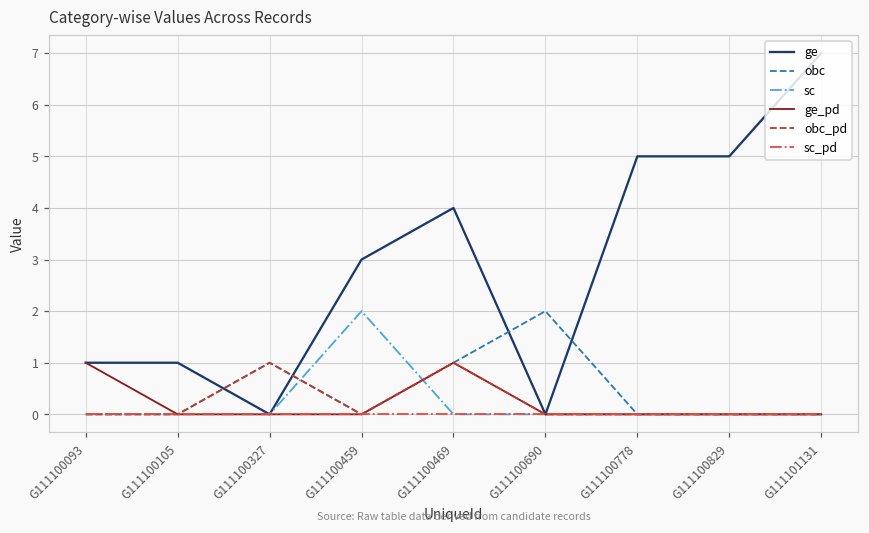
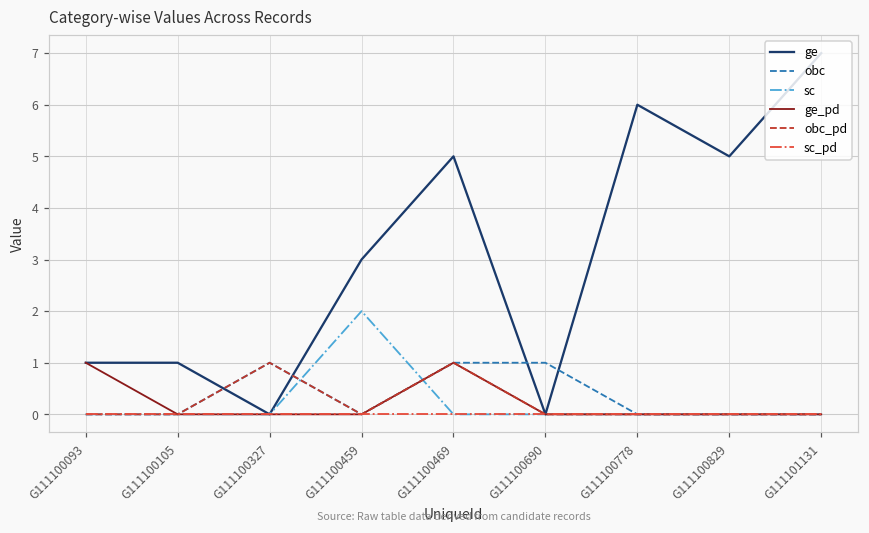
ge, G111100469: 4 -> 5
obc, G111100690: 2 -> 1
ge, G111100778: 5 -> 6
